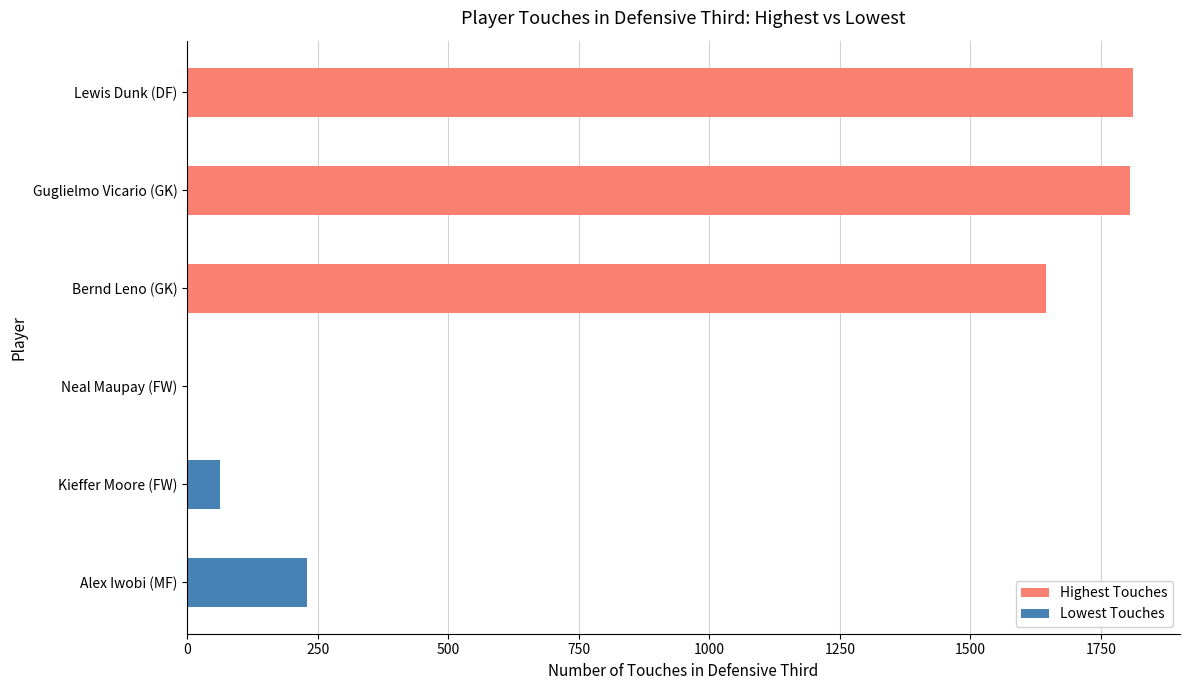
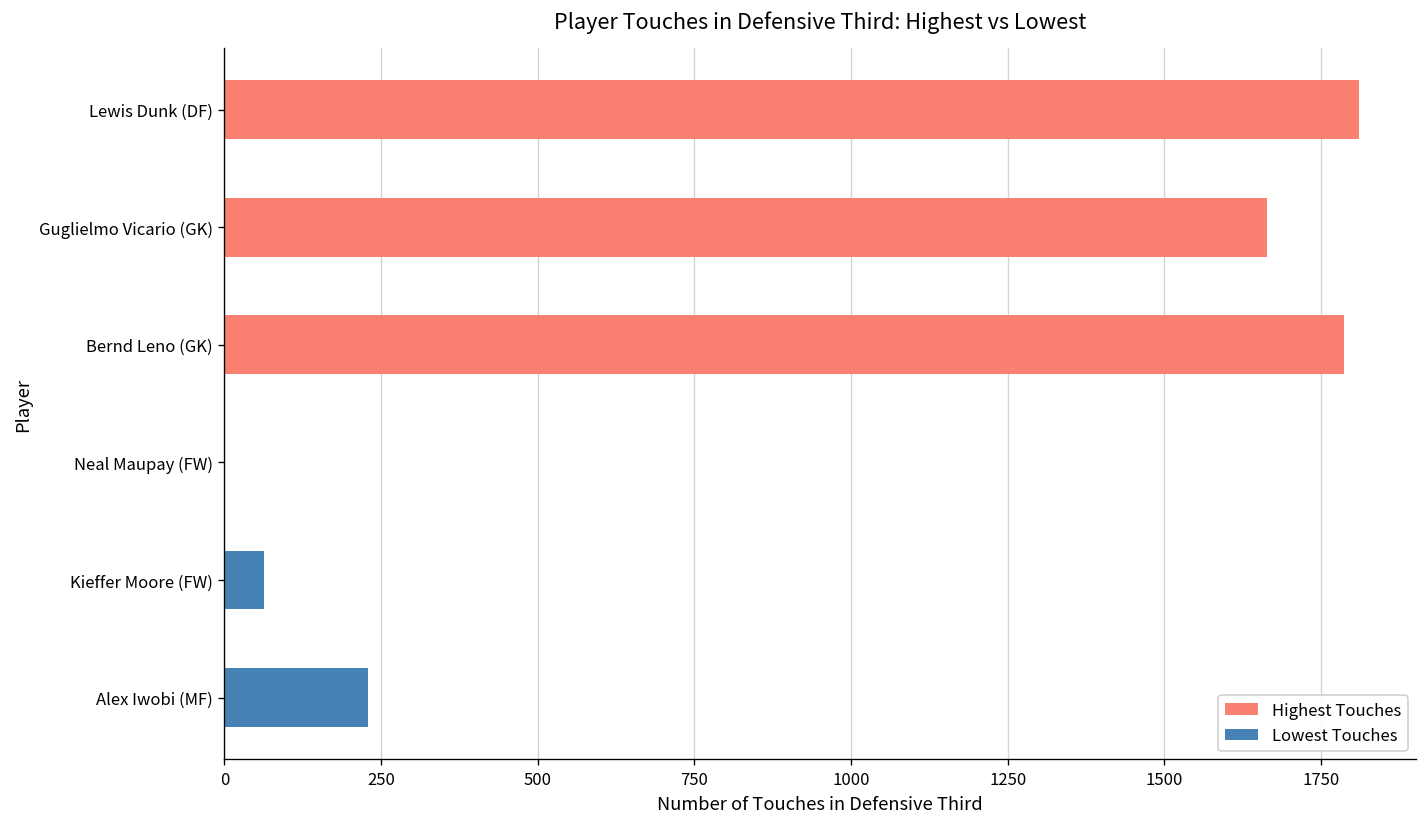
Guglielmo Vicario (GK): 1810 -> 1660
Bernd Leno (GK): 1650 -> 1790
